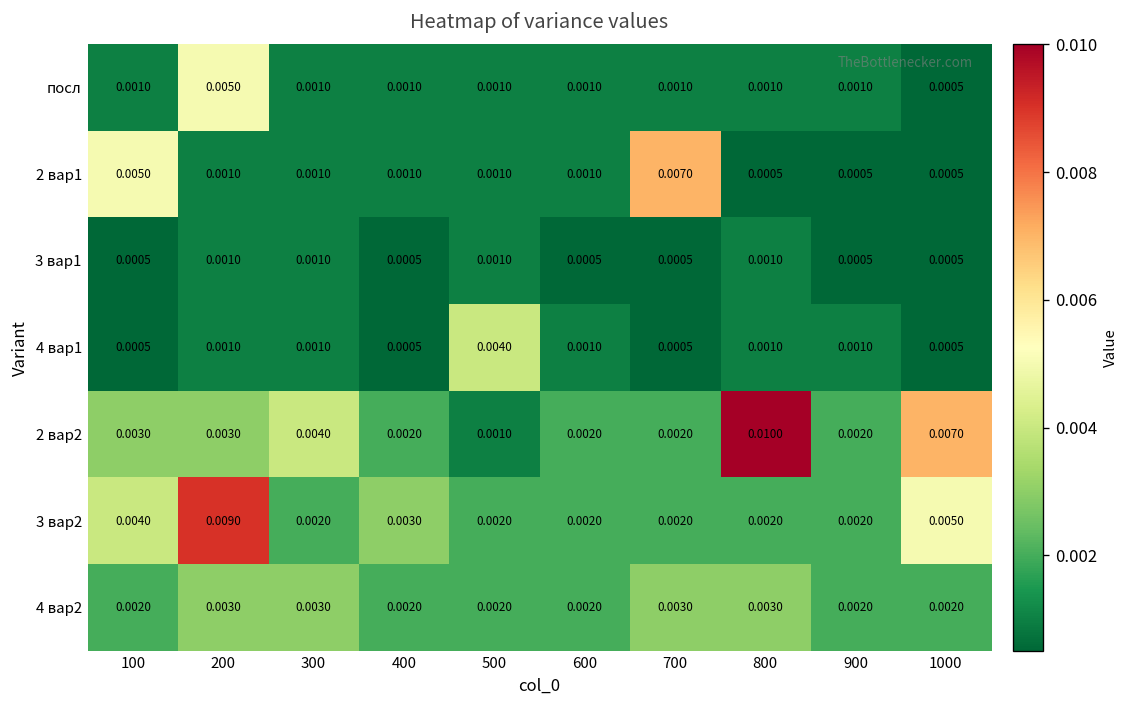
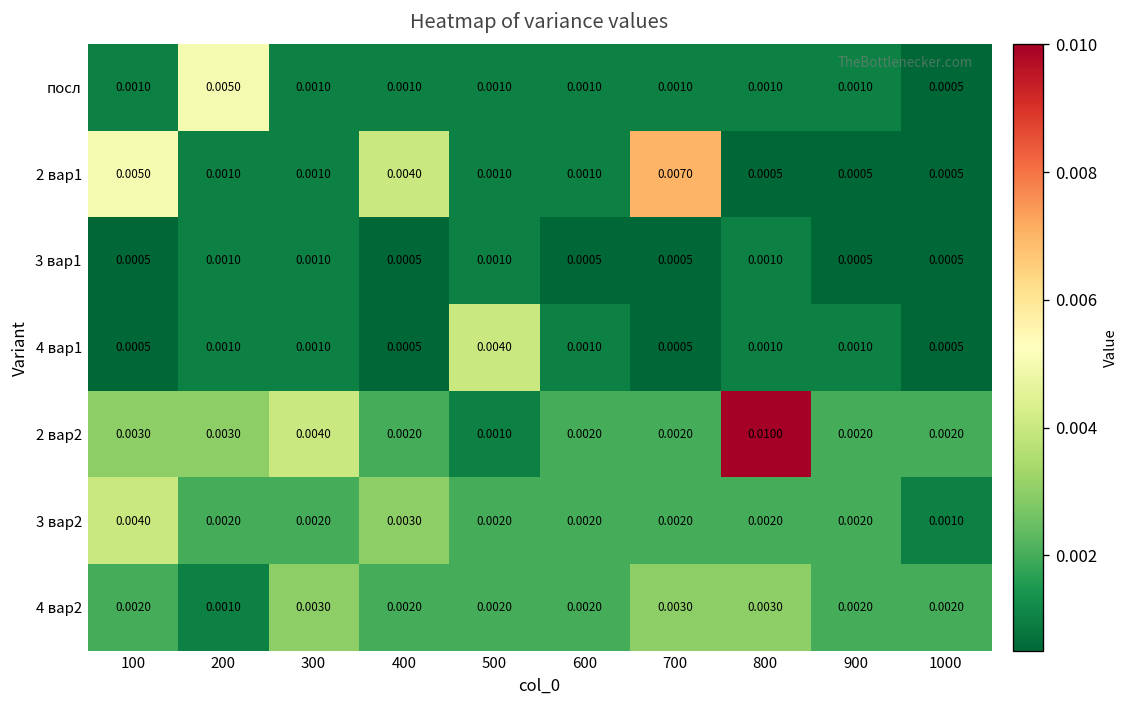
2 вар1, 400: 0.0010 -> 0.0040
2 вар2, 1000: 0.0070 -> 0.0020
3 вар2, 200: 0.0090 -> 0.0020
3 вар2, 1000: 0.0050 -> 0.0010
4 вар2, 200: 0.0030 -> 0.0010
